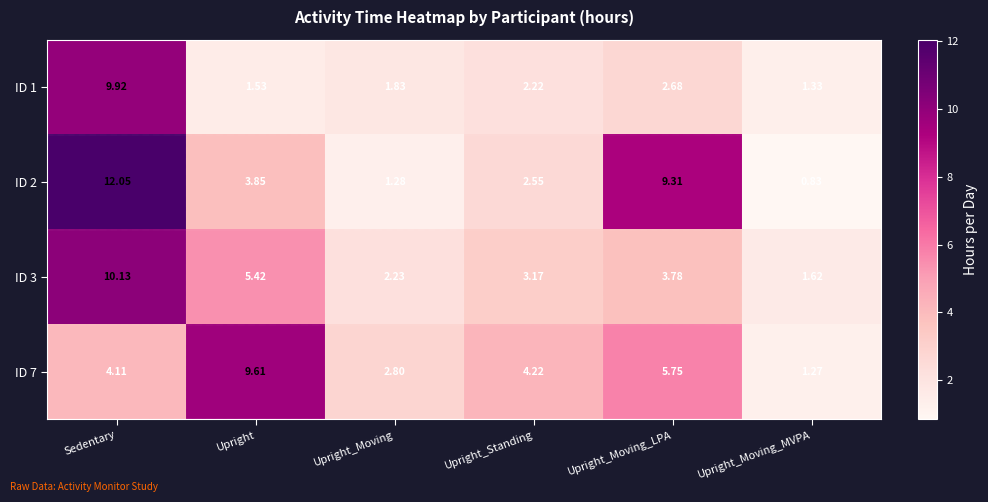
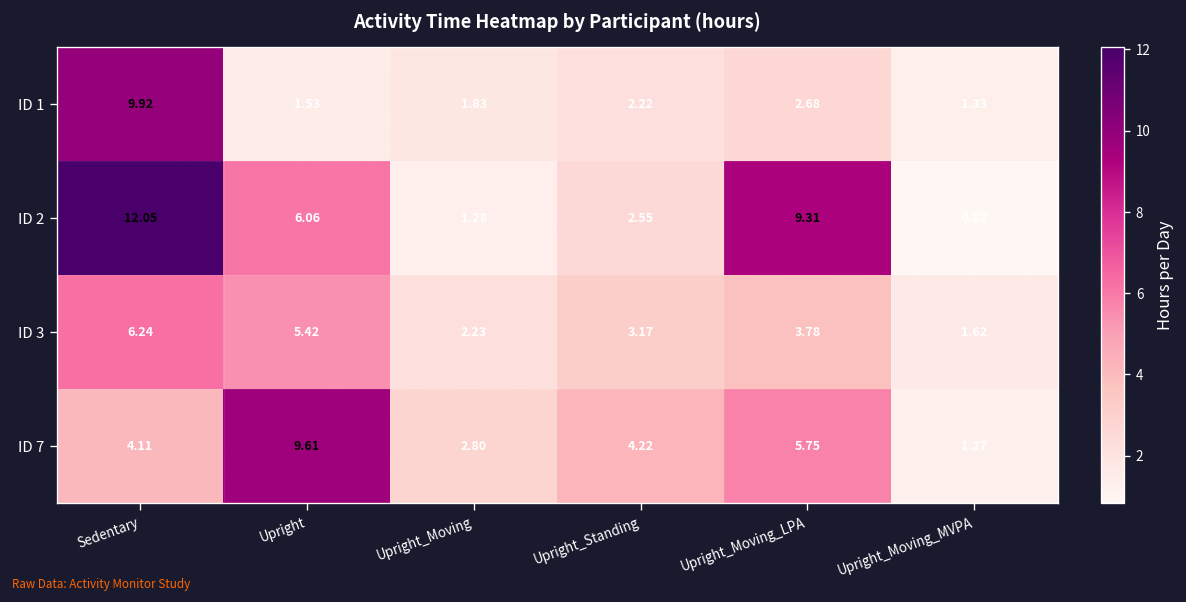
ID 2, Upright: 3.85 -> 6.06
ID 3, Sedentary: 10.13 -> 6.24
